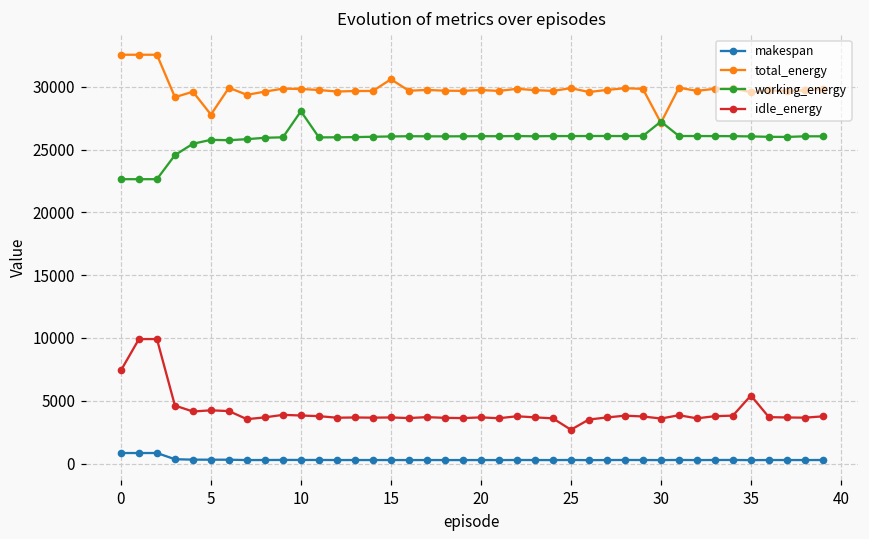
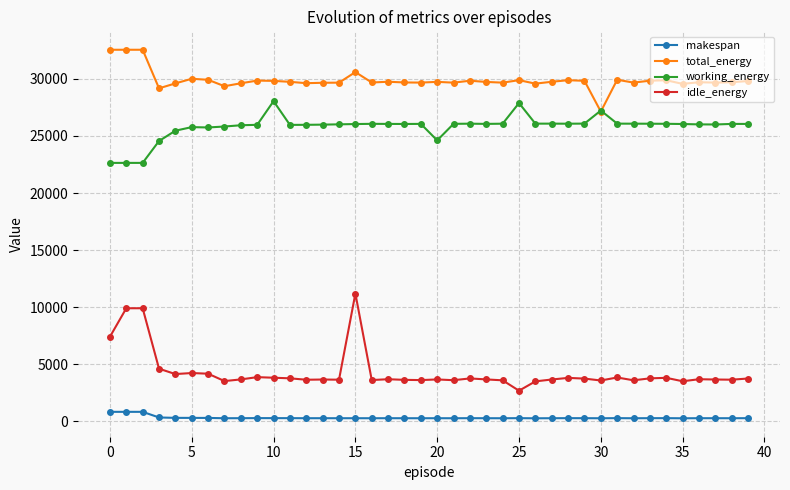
total_energy, 5: 27800 -> 30000
idle_energy, 15: 3700 -> 11200
working_energy, 20: 26100 -> 24600
working_energy, 25: 26100 -> 27900
idle_energy, 35: 5400 -> 3500
